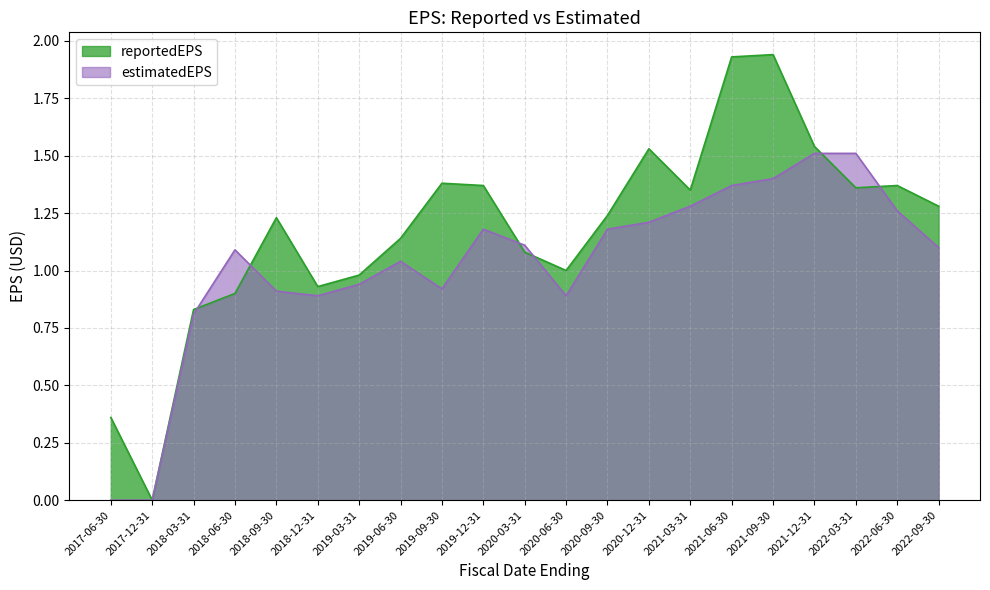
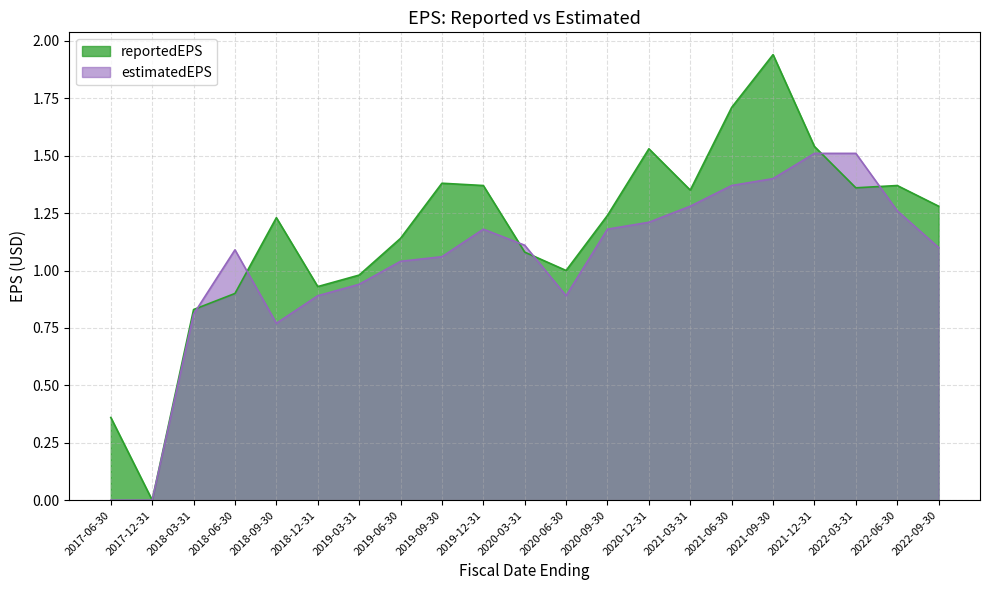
estimatedEPS, 2018-09-30: 0.91 -> 0.77
estimatedEPS, 2019-09-30: 0.92 -> 1.06
reportedEPS, 2021-06-30: 1.93 -> 1.71
